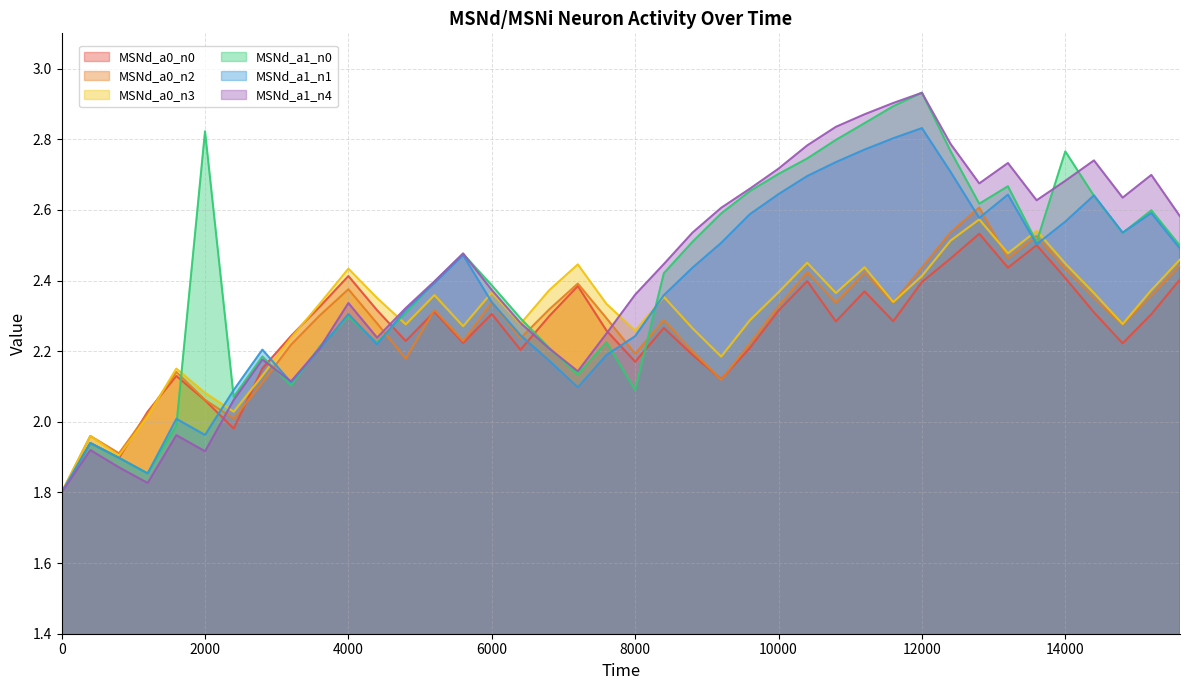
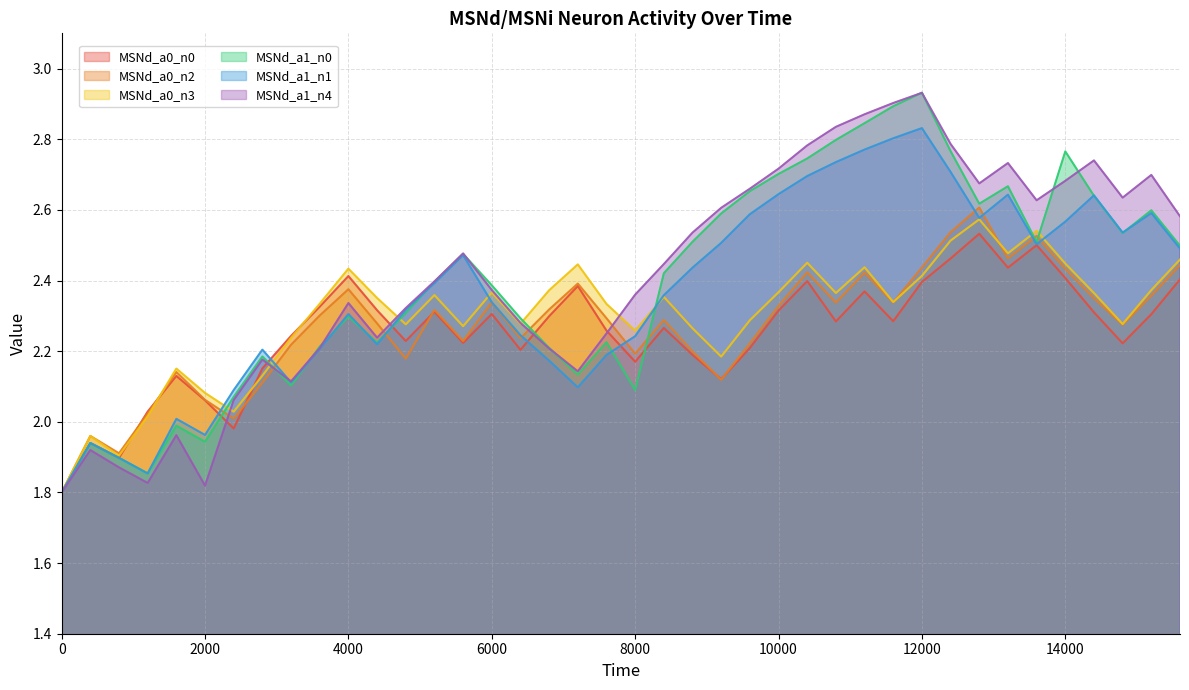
MSNd_a1_n0, 2000: 2.82 -> 1.94
MSNd_a1_n4, 2000: 1.92 -> 1.82
